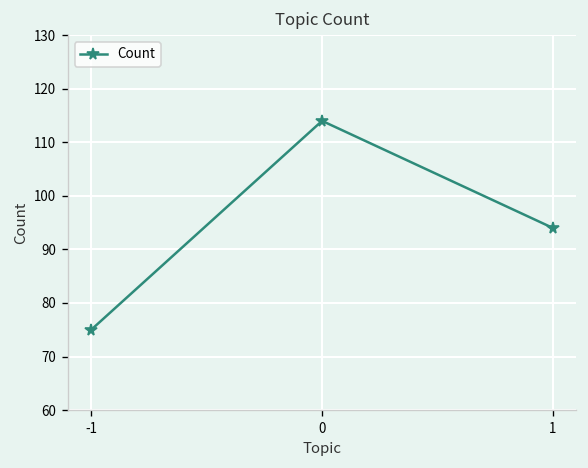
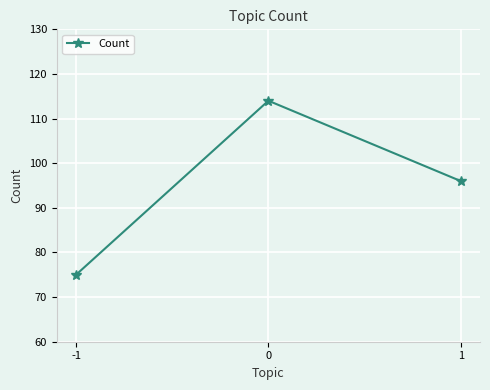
1: 94 -> 96
